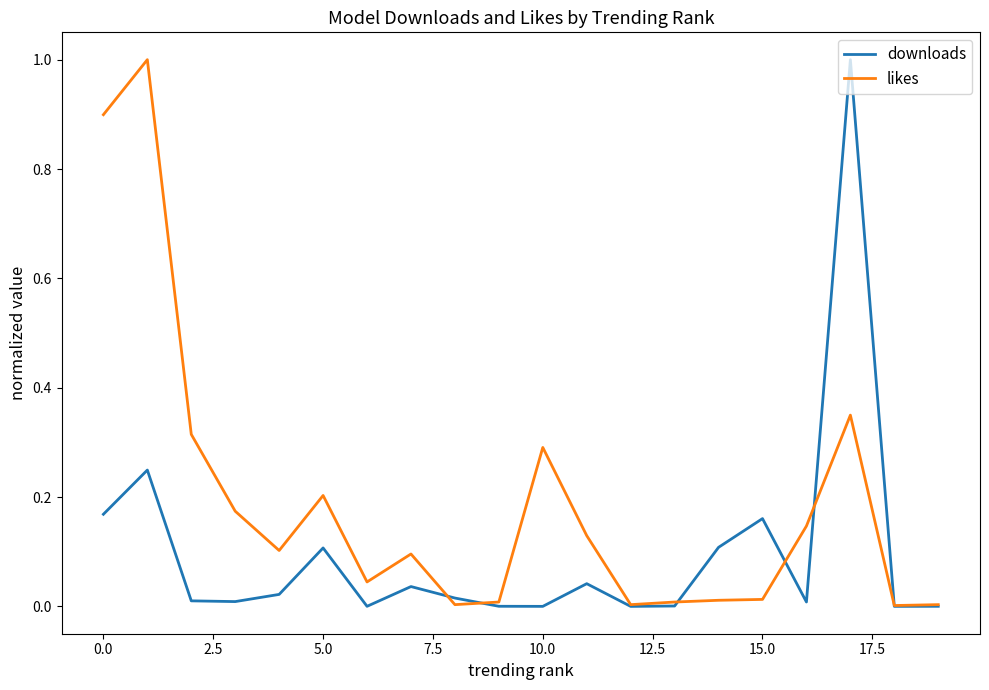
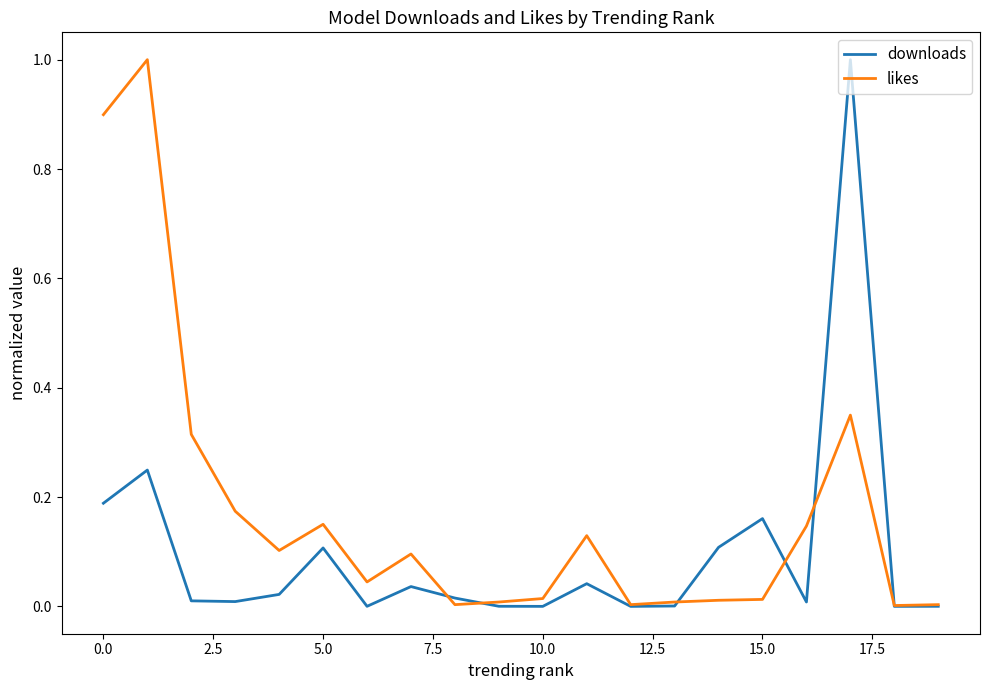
downloads, 0.0: 0.17 -> 0.19
likes, 5.0: 0.20 -> 0.15
likes, 10.0: 0.29 -> 0.01
